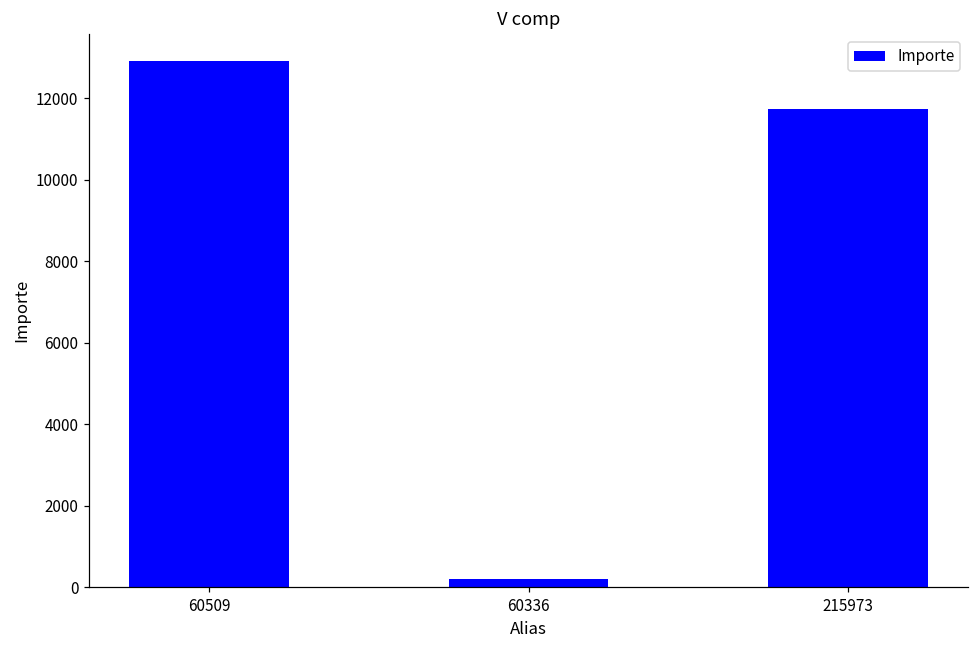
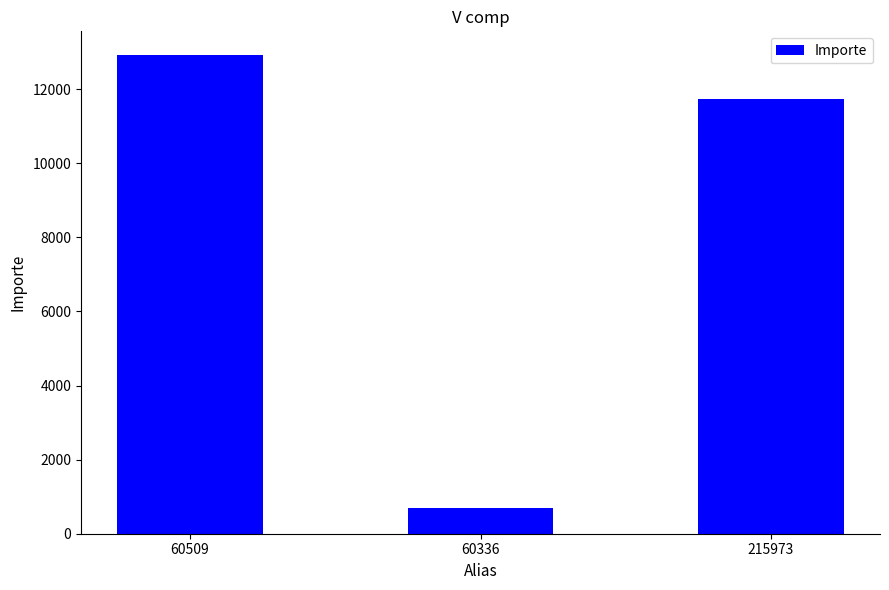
60336: 200 -> 700
